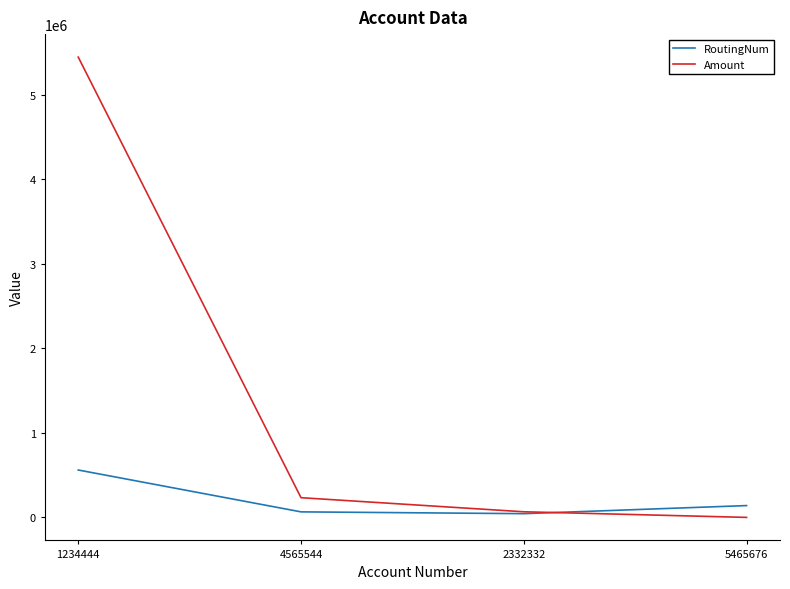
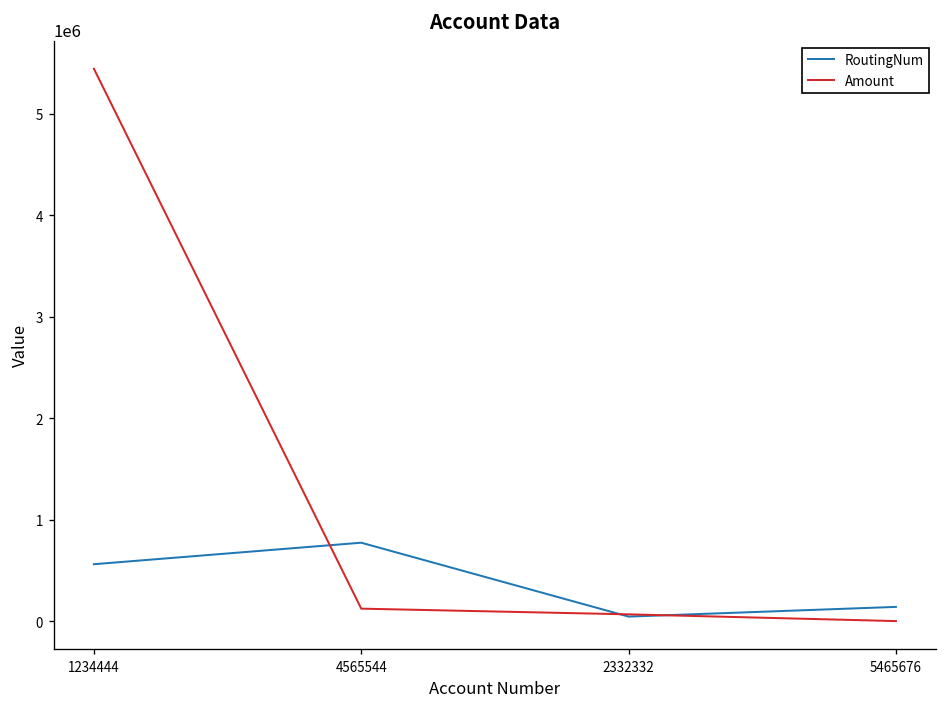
RoutingNum, 4565544: 100000 -> 800000
Amount, 4565544: 200000 -> 100000
